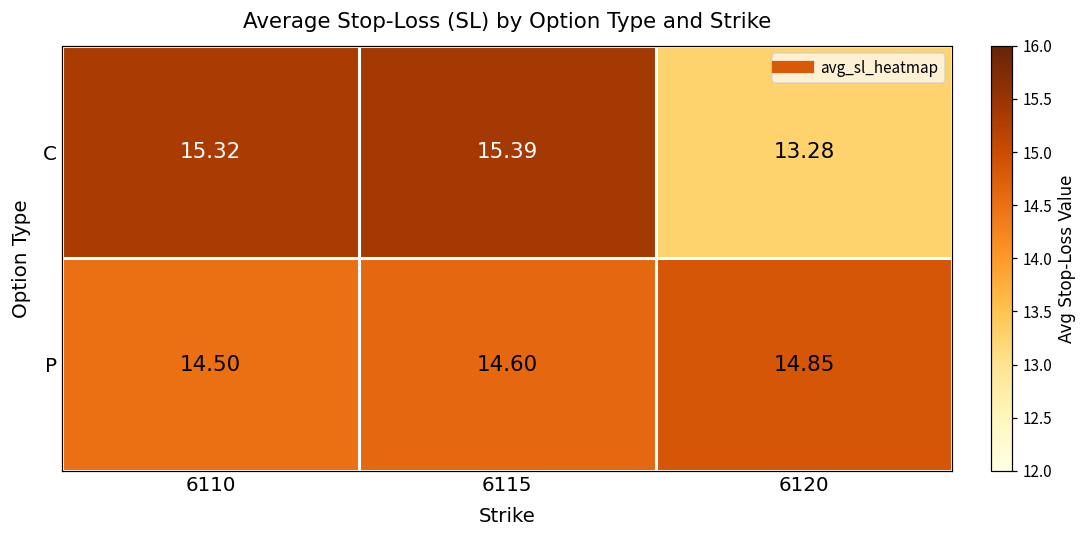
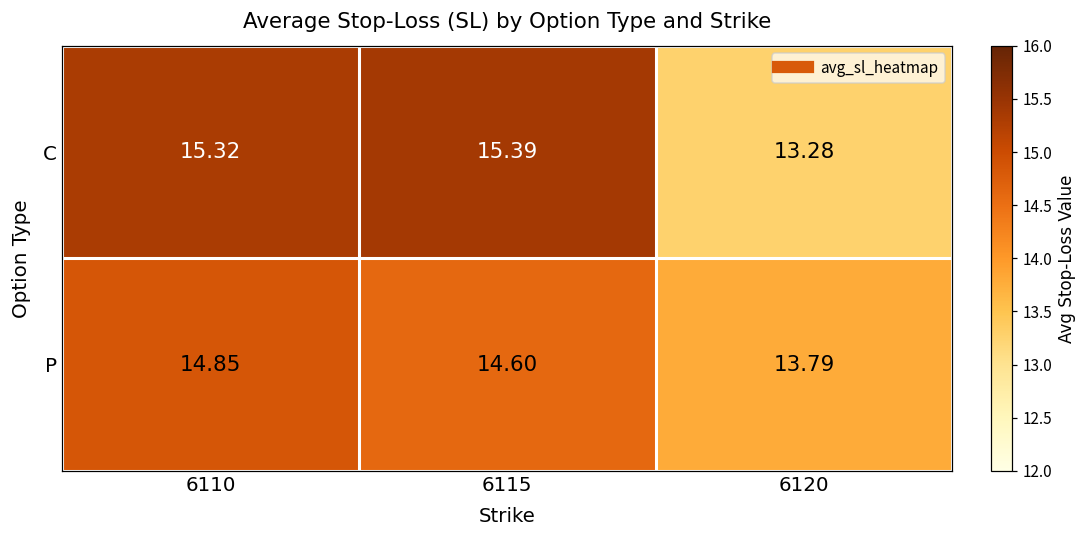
P, 6110: 14.50 -> 14.85
P, 6120: 14.85 -> 13.79
